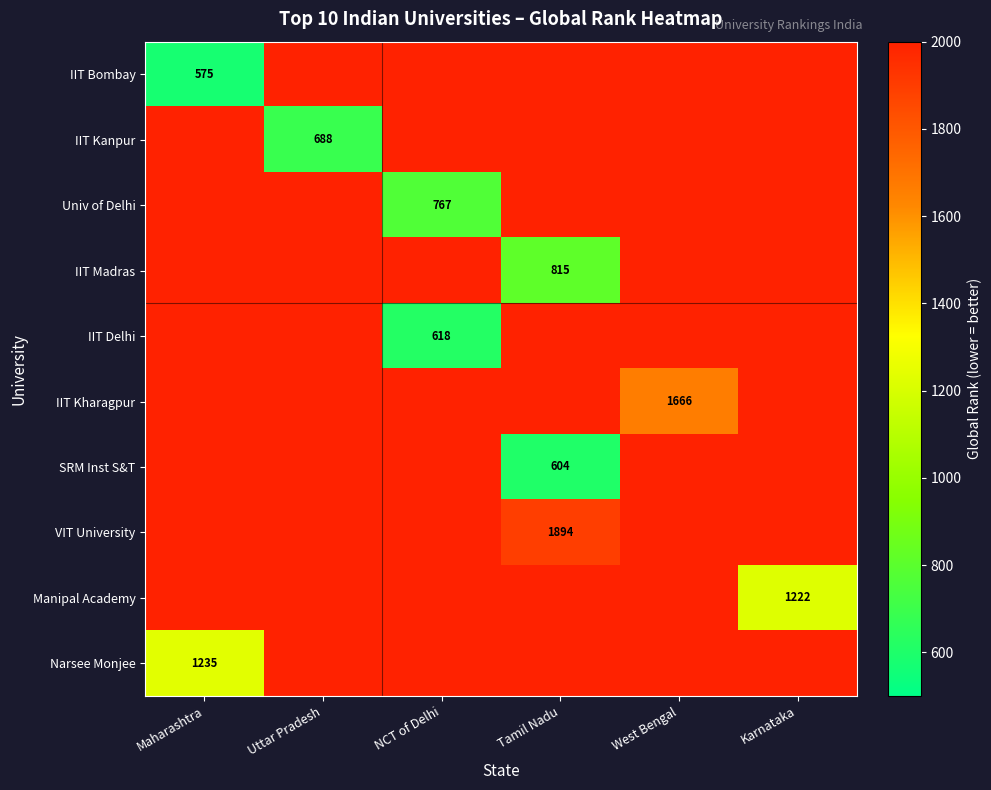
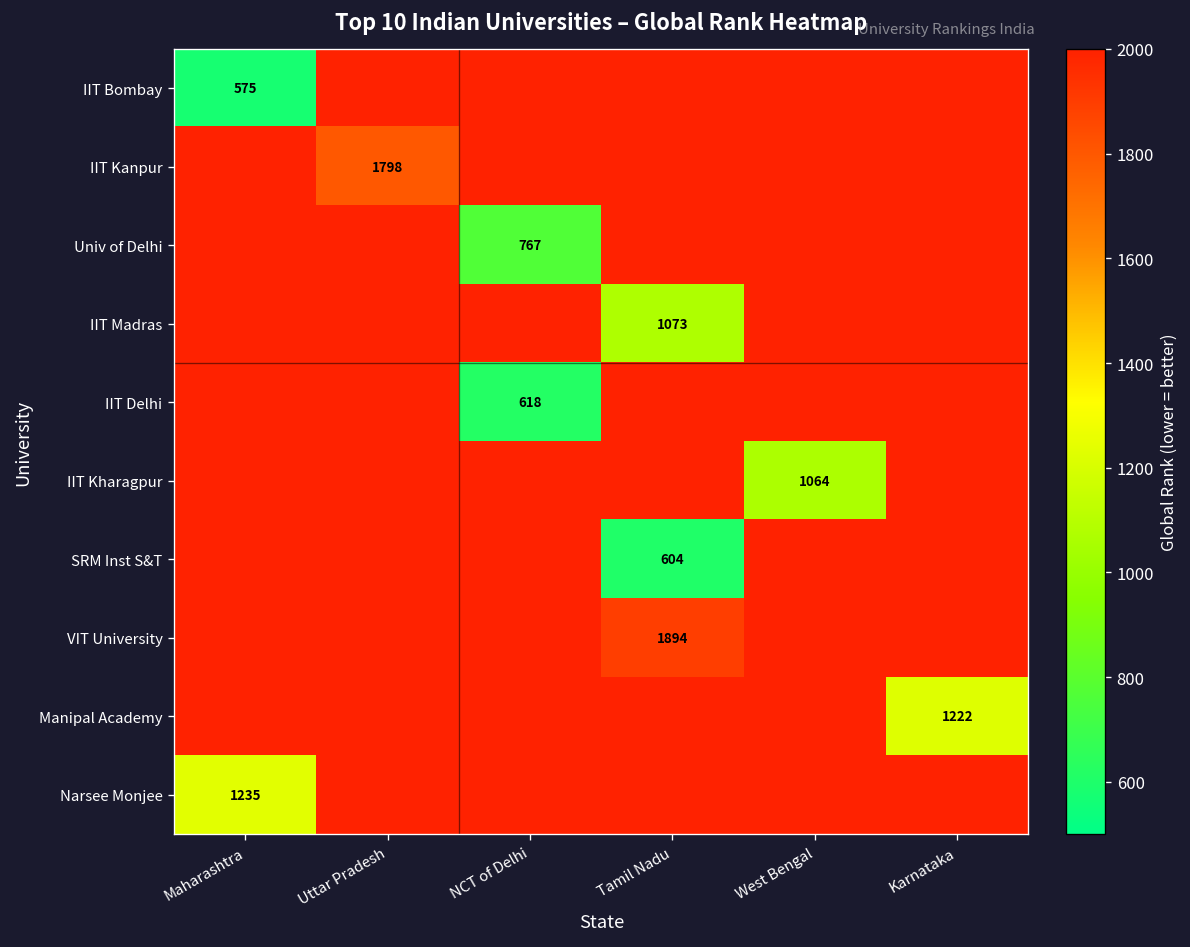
IIT Kanpur, Uttar Pradesh: 688 -> 1798
IIT Madras, Tamil Nadu: 815 -> 1073
IIT Kharagpur, West Bengal: 1666 -> 1064
